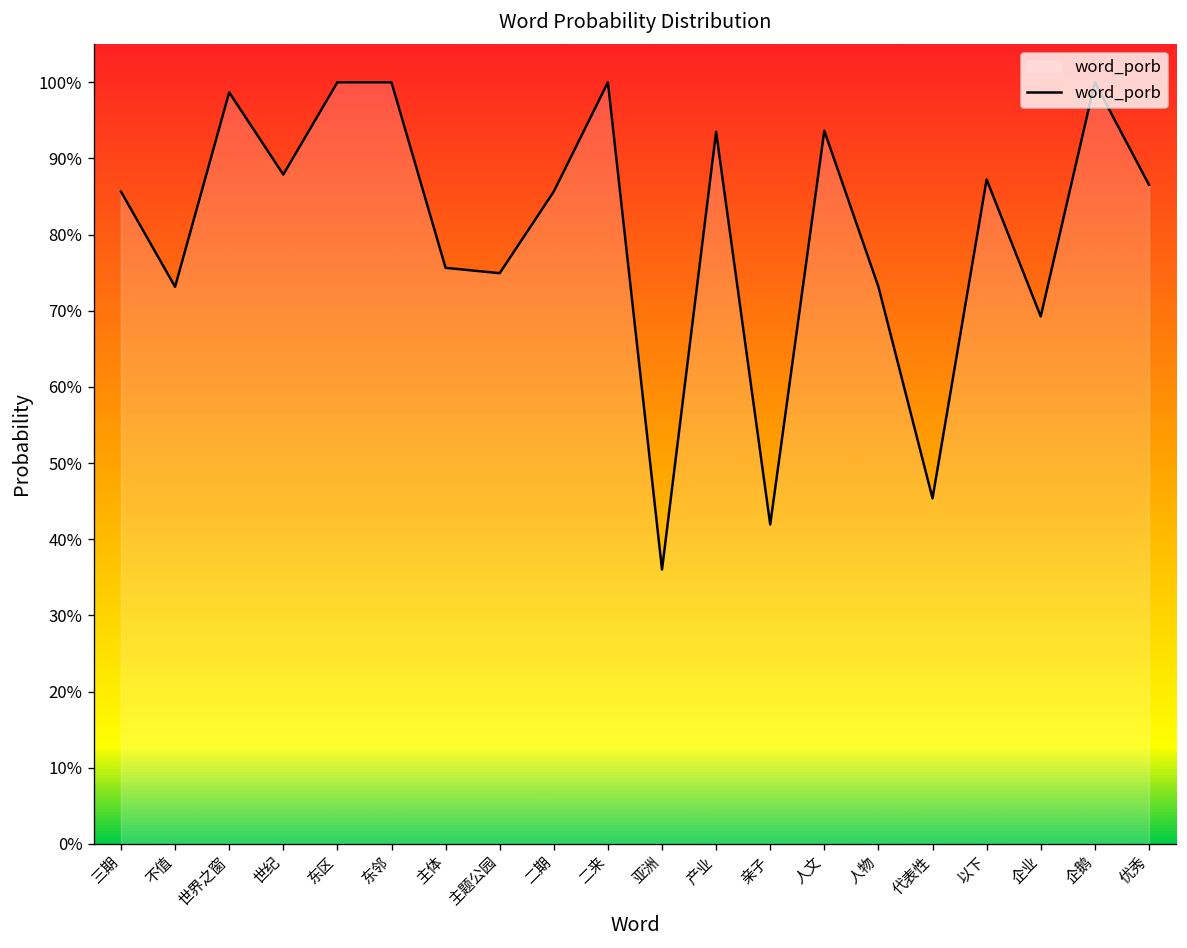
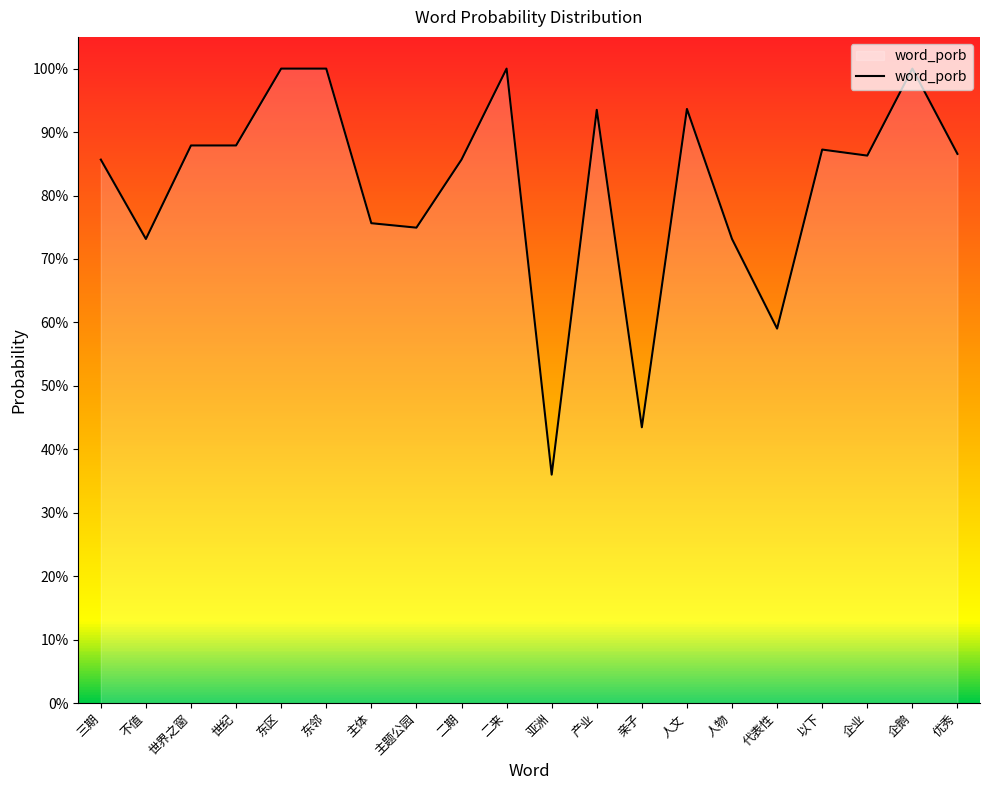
世界之窗: 99% -> 88%
亲子: 42% -> 43%
代表性: 45% -> 59%
企业: 69% -> 86%
